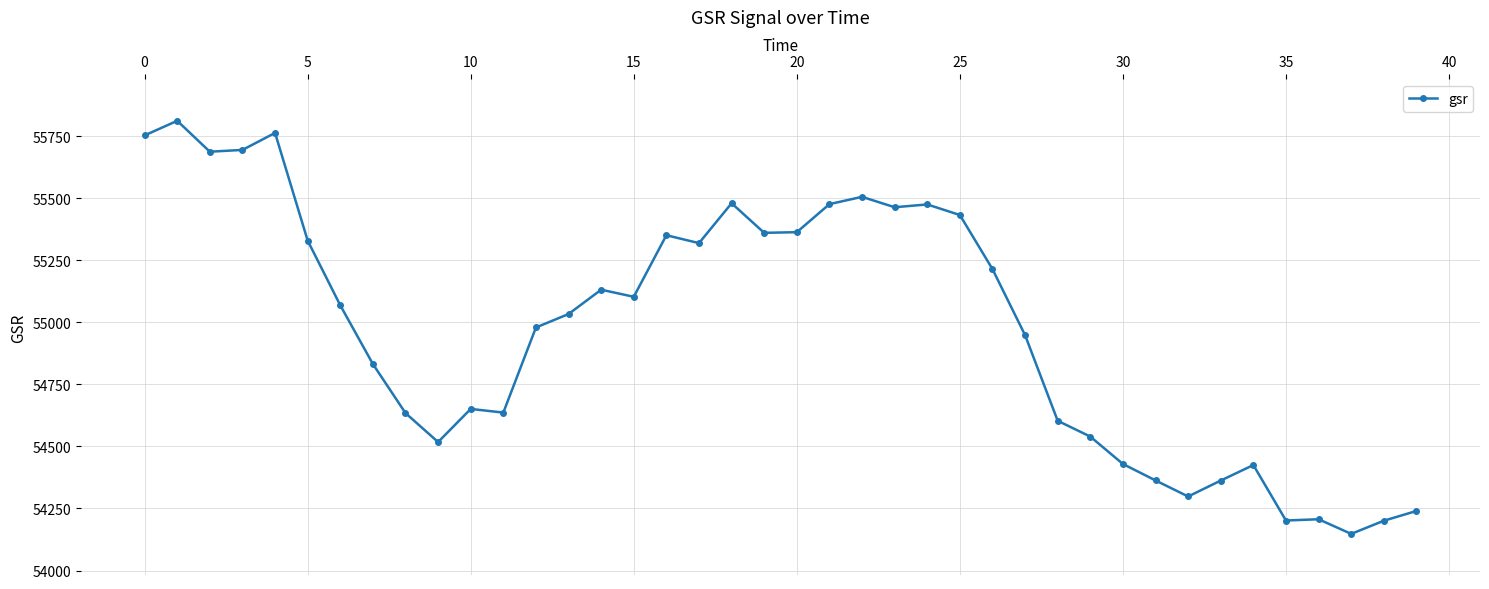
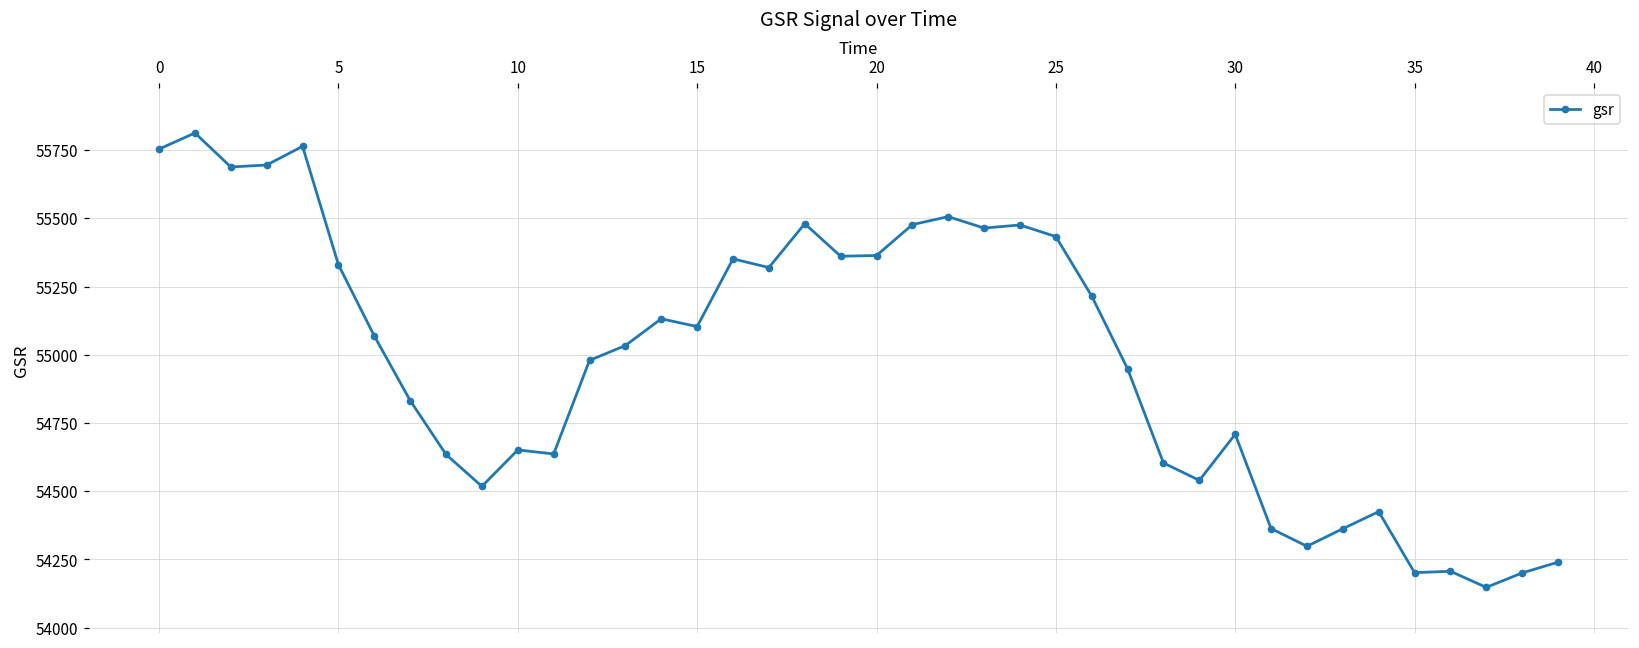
30: 54430 -> 54710
